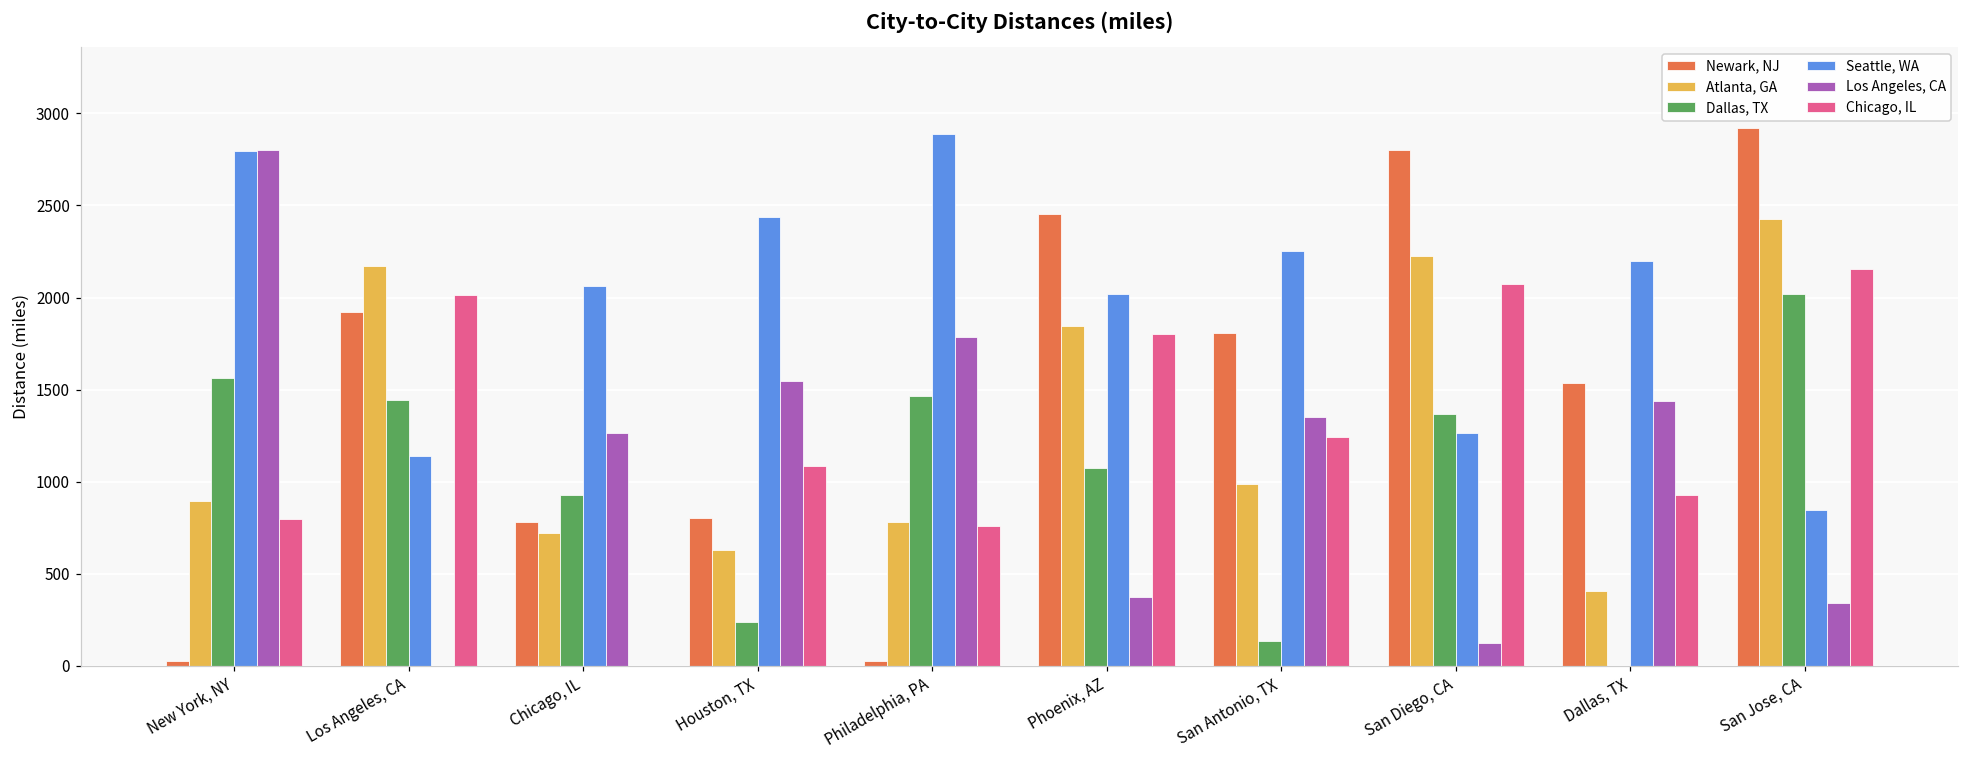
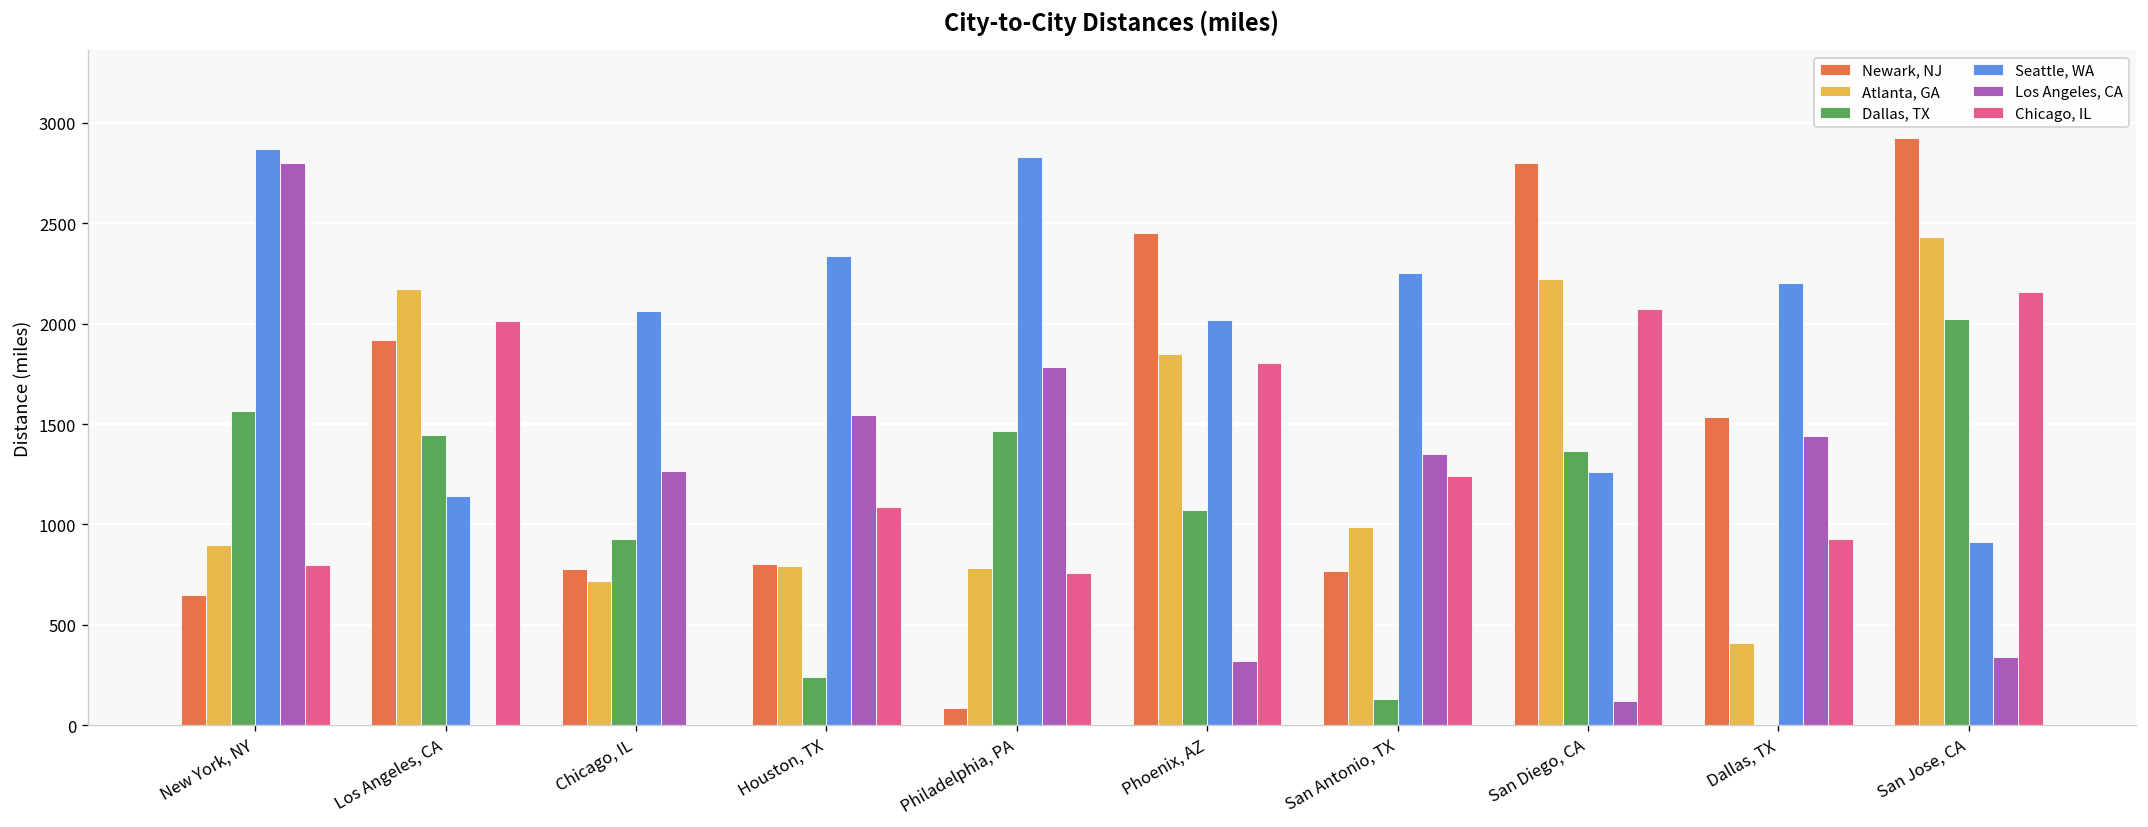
Newark, NJ, New York, NY: 30 -> 650
Seattle, WA, New York, NY: 2800 -> 2870
Atlanta, GA, Houston, TX: 630 -> 790
Seattle, WA, Houston, TX: 2440 -> 2340
Newark, NJ, Philadelphia, PA: 30 -> 90
Seattle, WA, Philadelphia, PA: 2890 -> 2830
Los Angeles, CA, Phoenix, AZ: 370 -> 320
Newark, NJ, San Antonio, TX: 1810 -> 770
Seattle, WA, San Jose, CA: 840 -> 910
